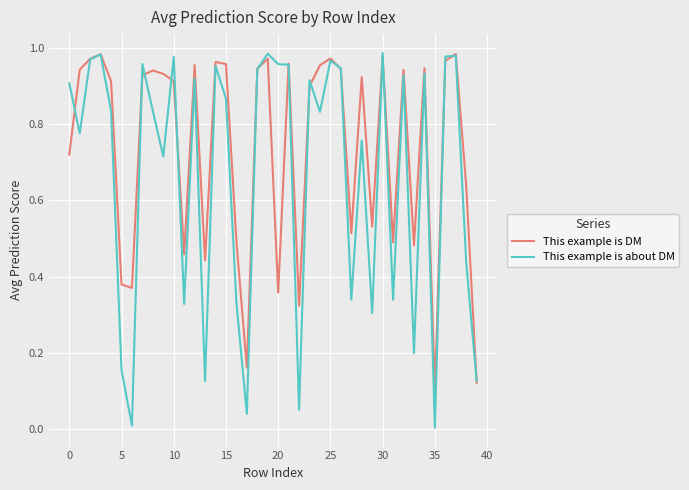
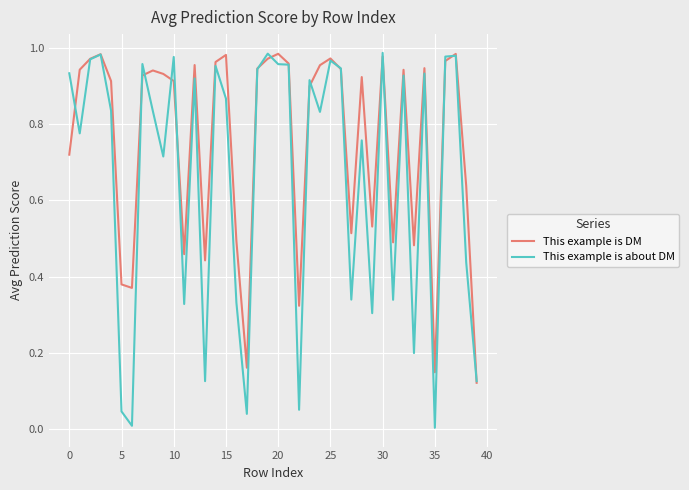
This example is about DM, 0: 0.91 -> 0.93
This example is about DM, 5: 0.15 -> 0.05
This example is DM, 15: 0.96 -> 0.98
This example is DM, 20: 0.36 -> 0.98
This example is DM, 35: 0.10 -> 0.15
